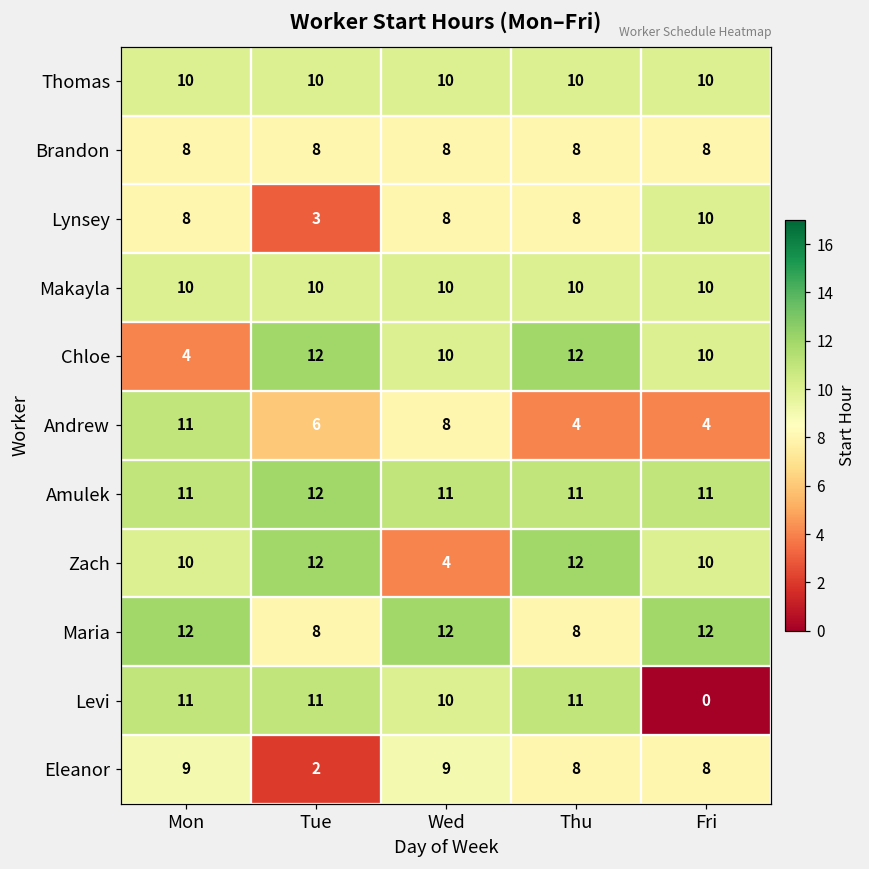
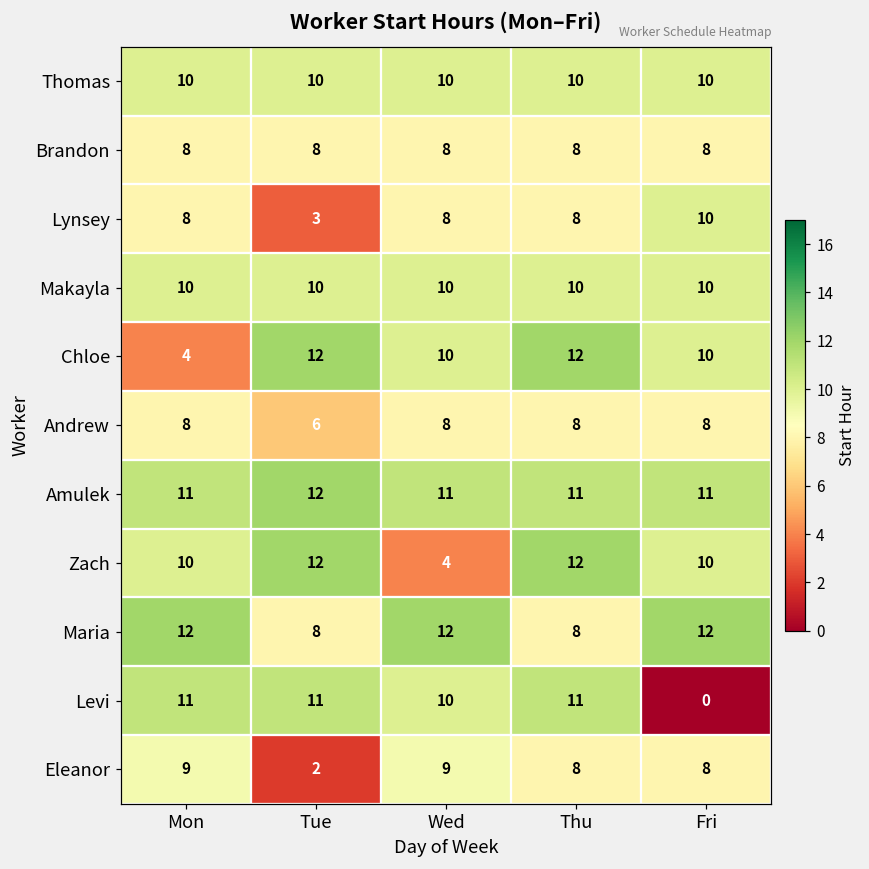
Andrew, Mon: 11 -> 8
Andrew, Thu: 4 -> 8
Andrew, Fri: 4 -> 8
